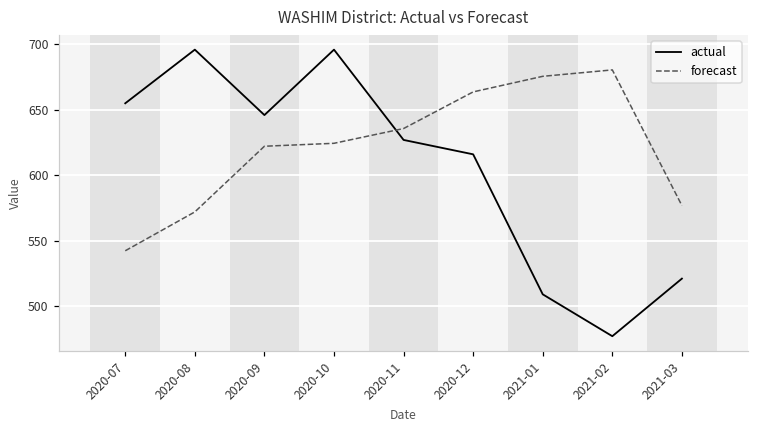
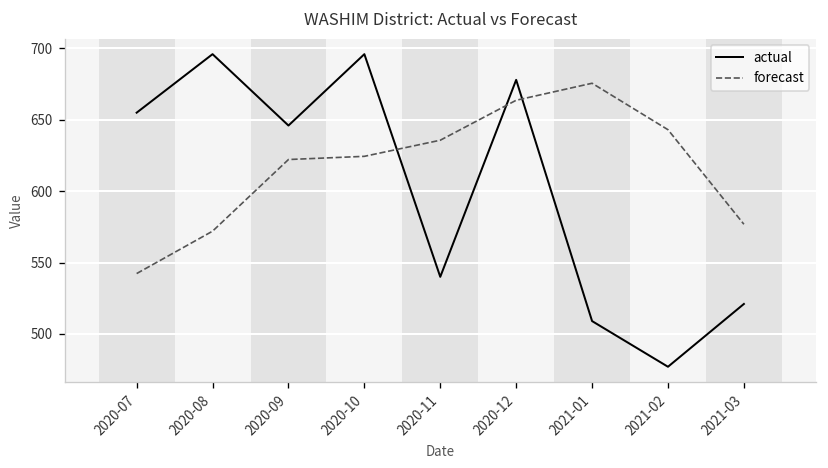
actual, 2020-11: 627 -> 540
actual, 2020-12: 616 -> 678
forecast, 2021-02: 681 -> 643
